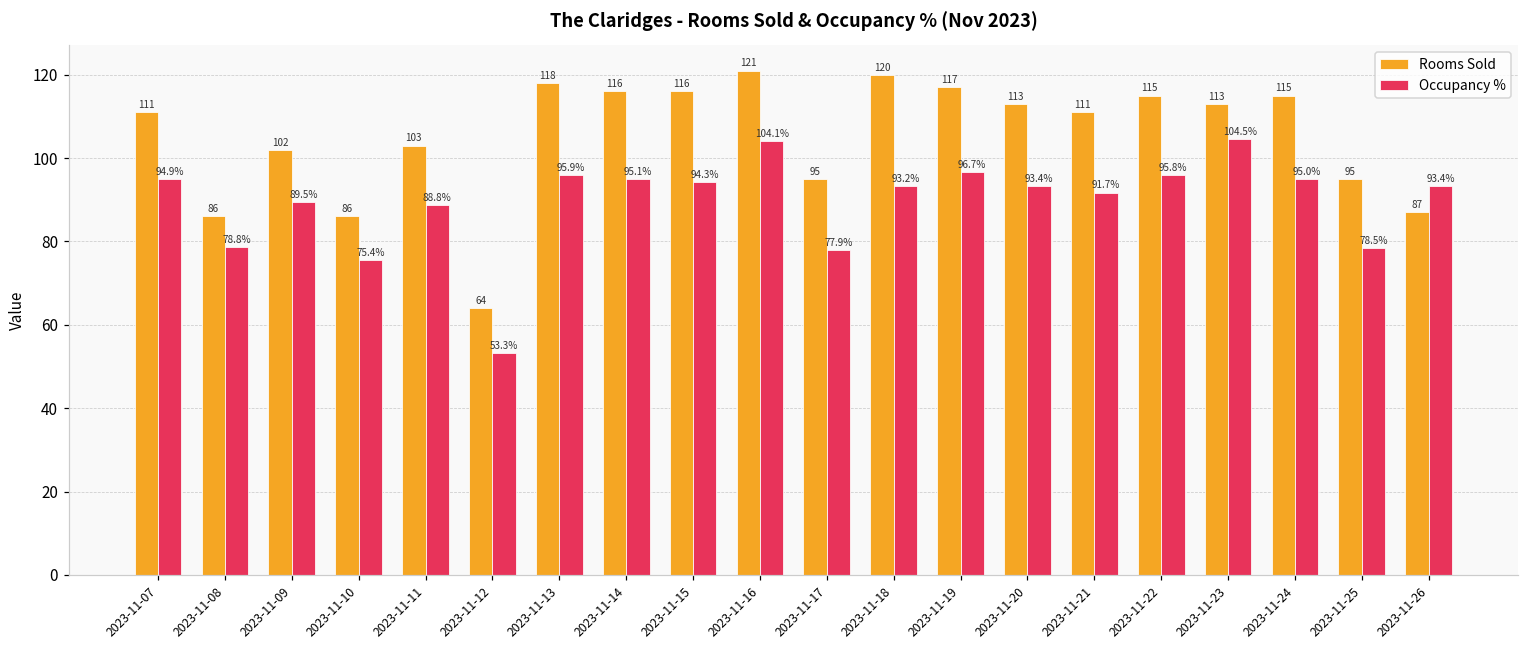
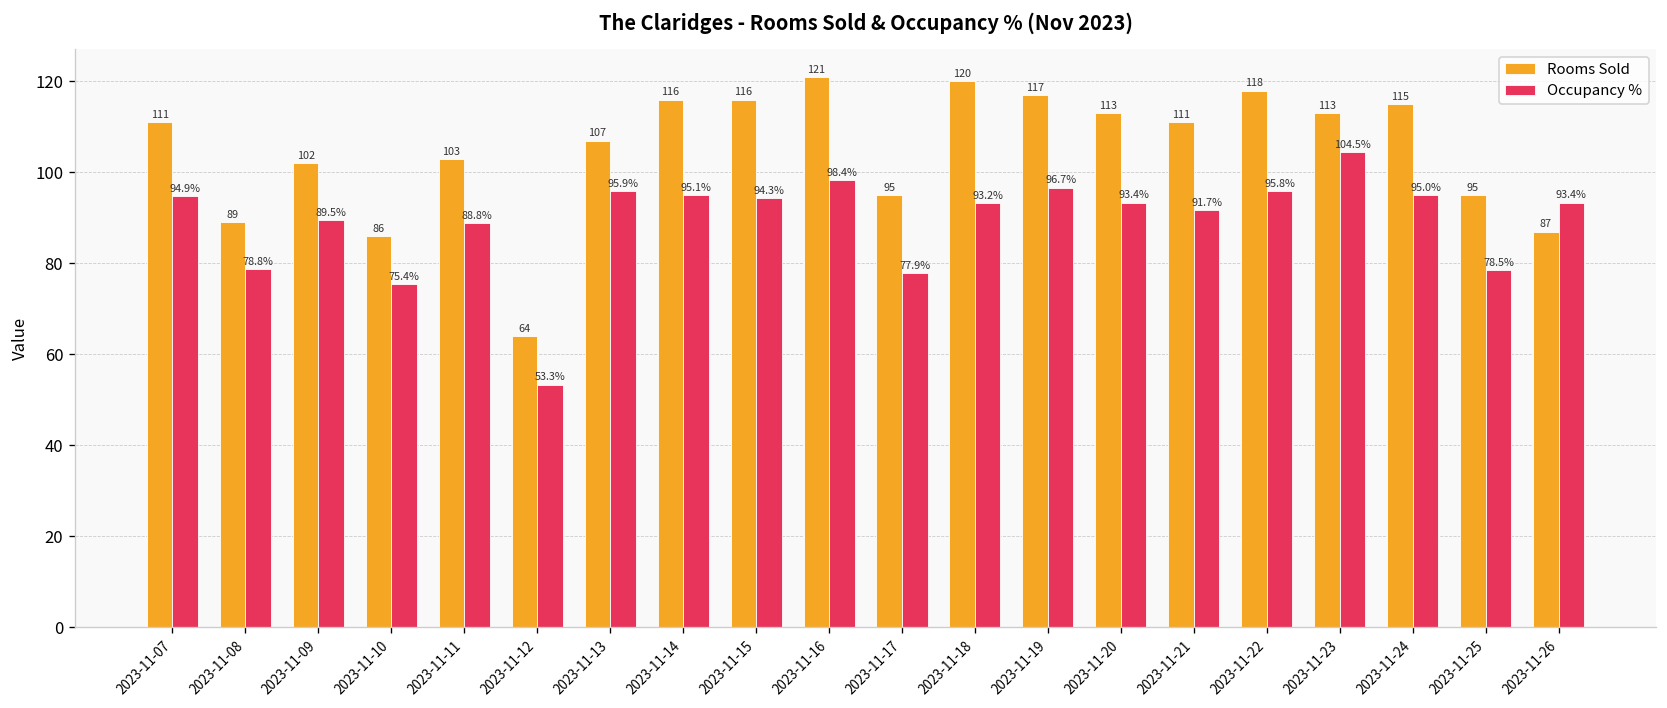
Rooms Sold, 2023-11-08: 86 -> 89
Rooms Sold, 2023-11-13: 118 -> 107
Occupancy %, 2023-11-16: 104.1% -> 98.4%
Rooms Sold, 2023-11-22: 115 -> 118
